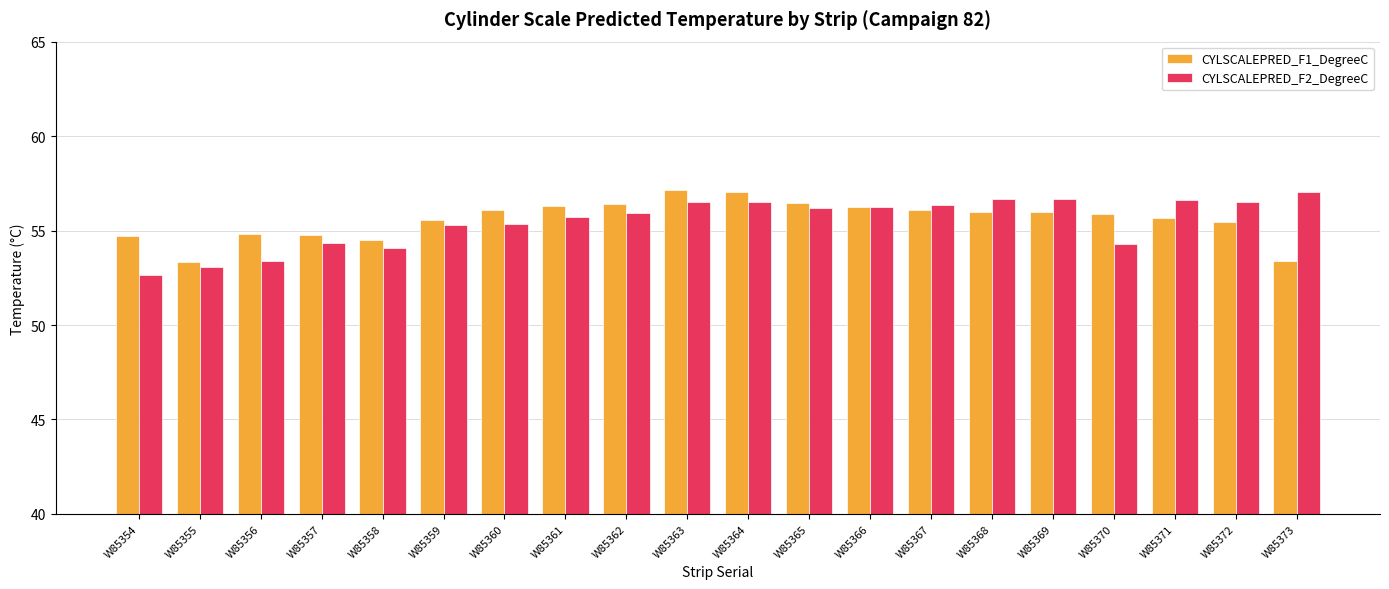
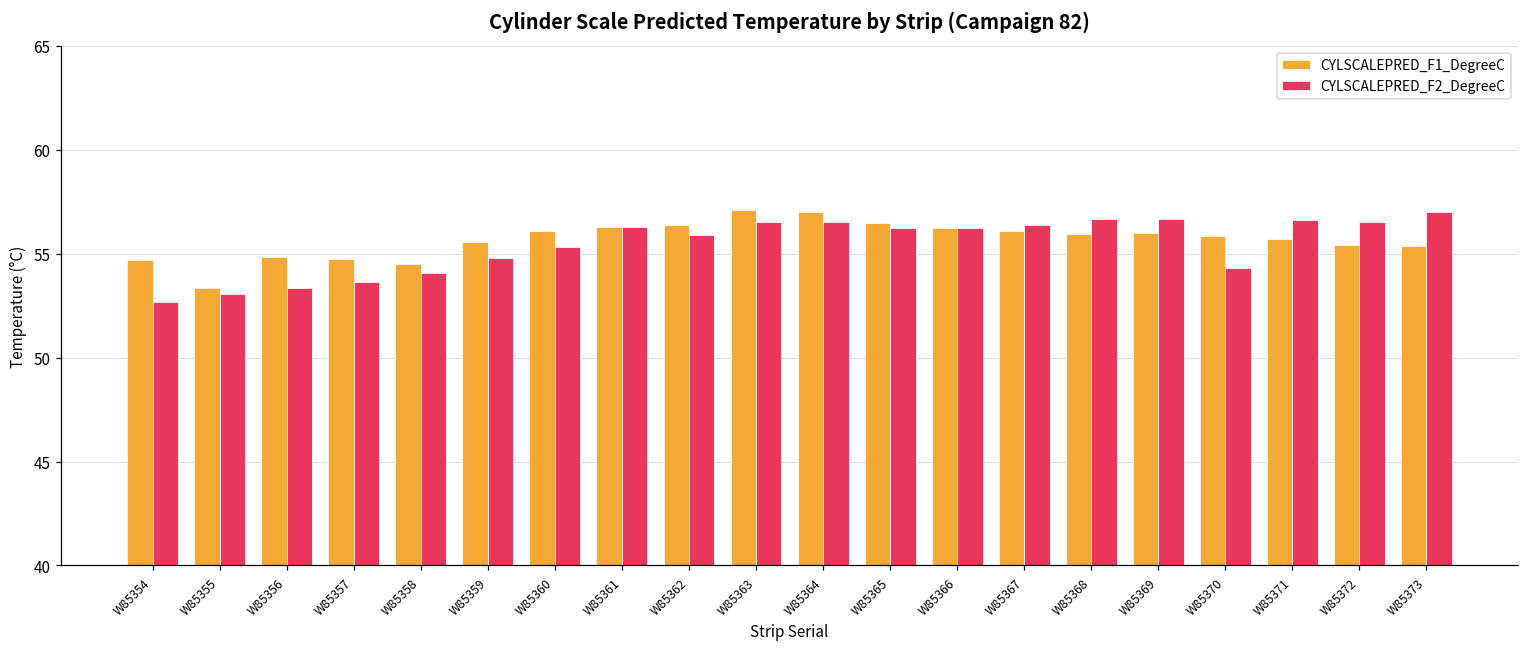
CYLSCALEPRED_F2_DegreeC, W85357: 54.4 -> 53.6
CYLSCALEPRED_F2_DegreeC, W85359: 55.3 -> 54.8
CYLSCALEPRED_F2_DegreeC, W85361: 55.7 -> 56.3
CYLSCALEPRED_F1_DegreeC, W85373: 53.4 -> 55.4
